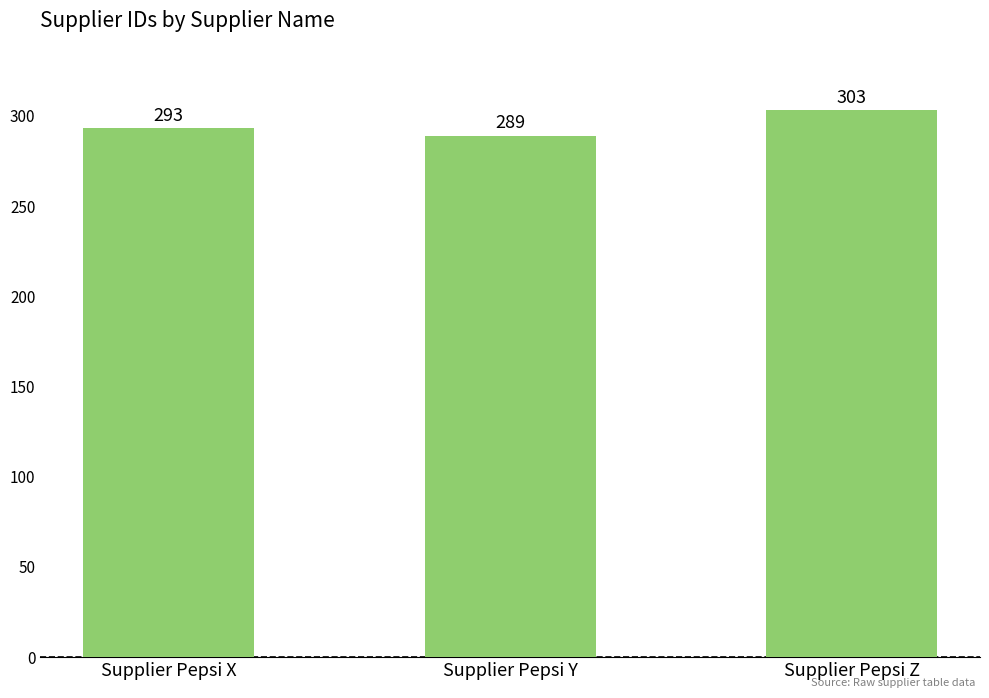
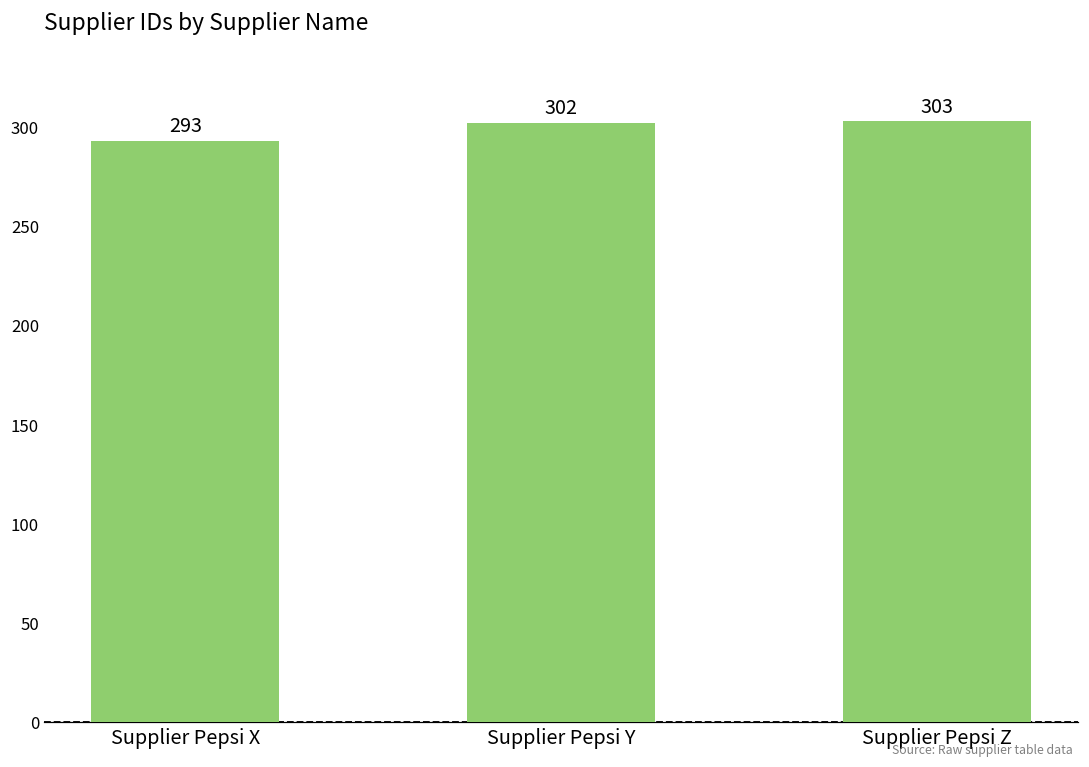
Supplier Pepsi Y: 289 -> 302
